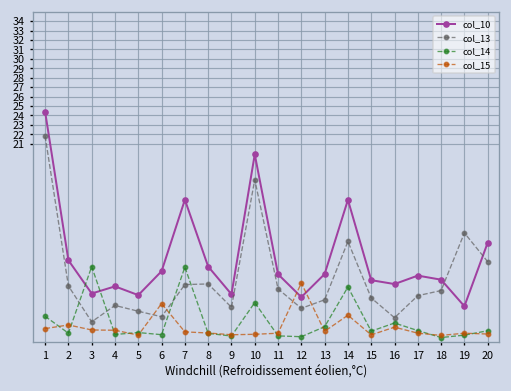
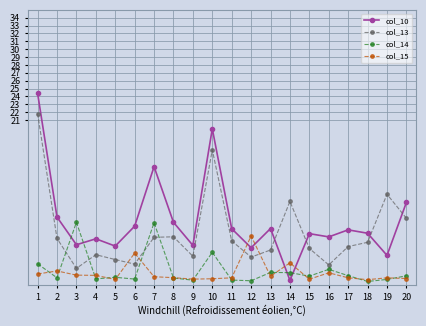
col_10, 14: 15 -> 1
col_14, 14: 6 -> 2
